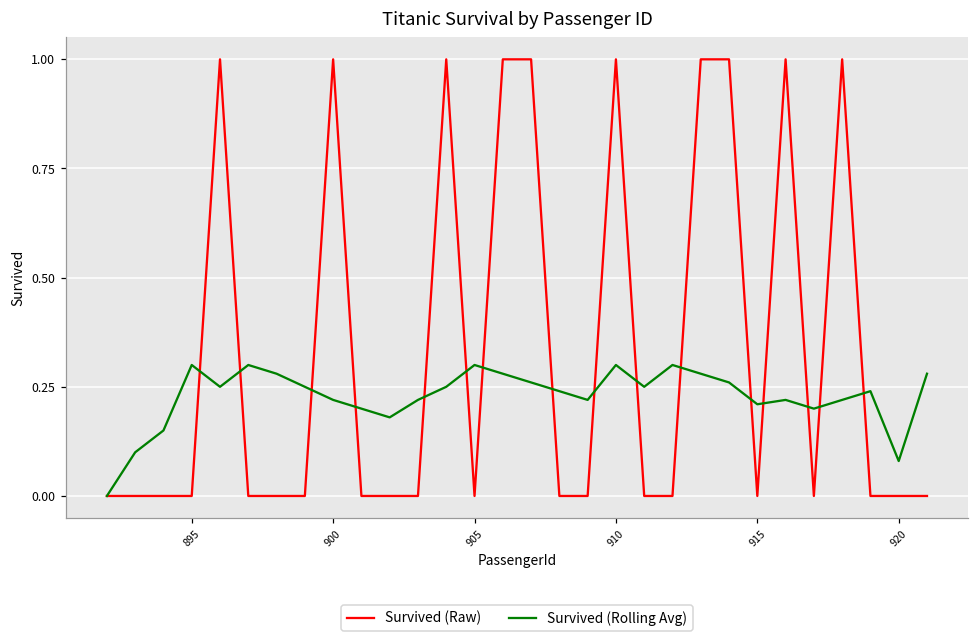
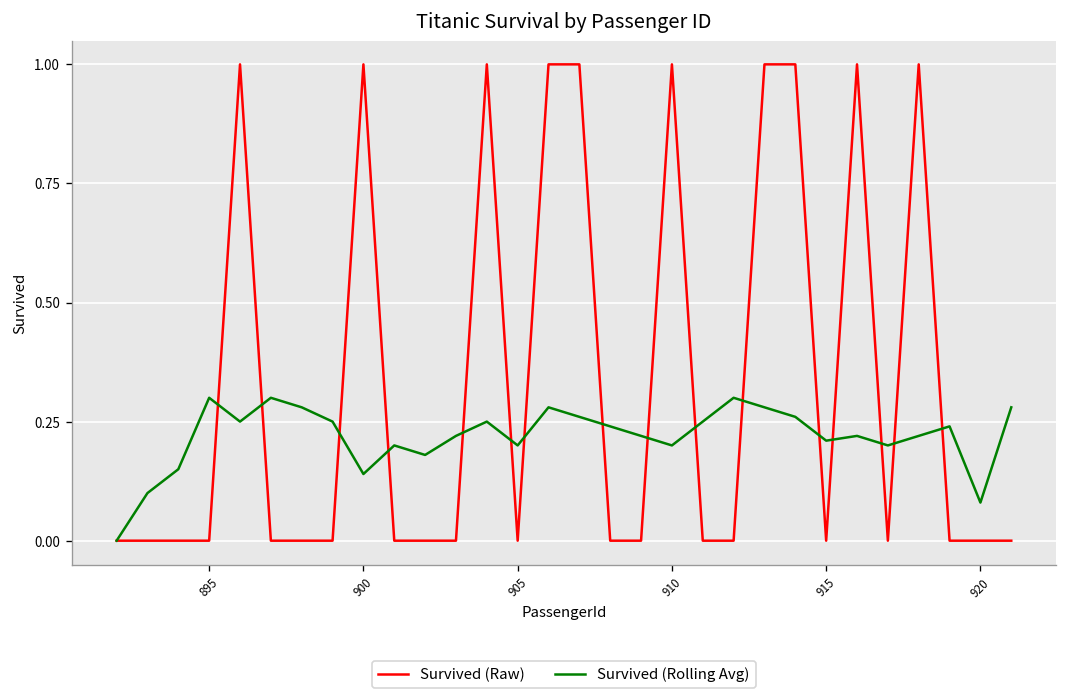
Survived (Rolling Avg), 900: 0.22 -> 0.14
Survived (Rolling Avg), 905: 0.3 -> 0.2
Survived (Rolling Avg), 910: 0.3 -> 0.2
